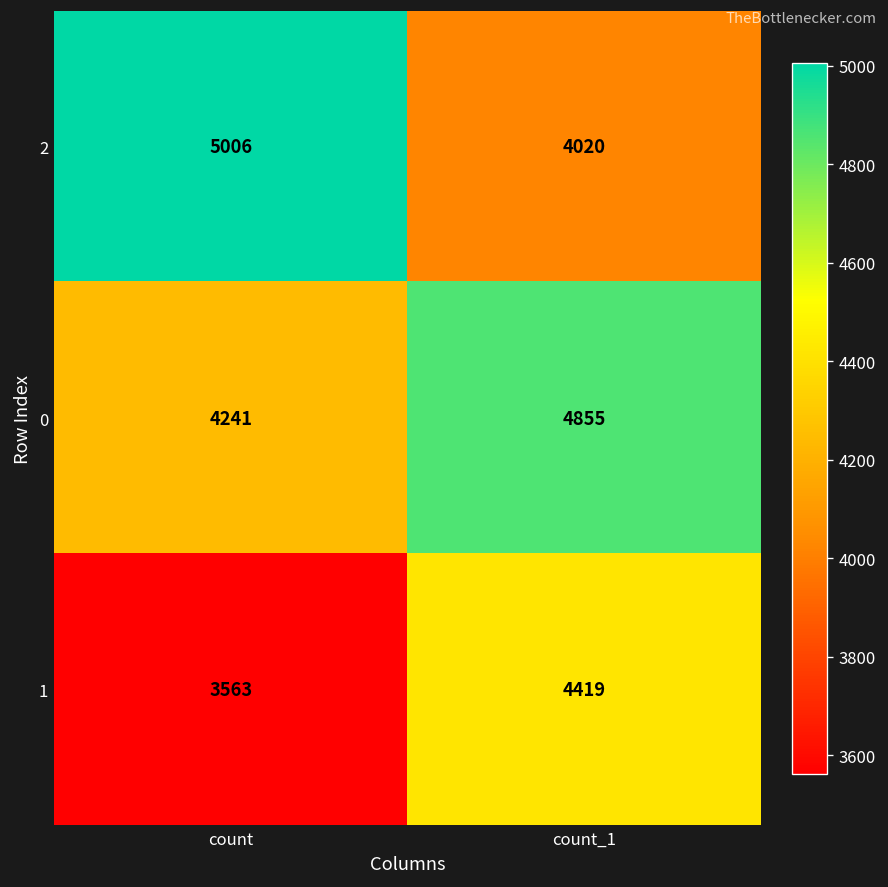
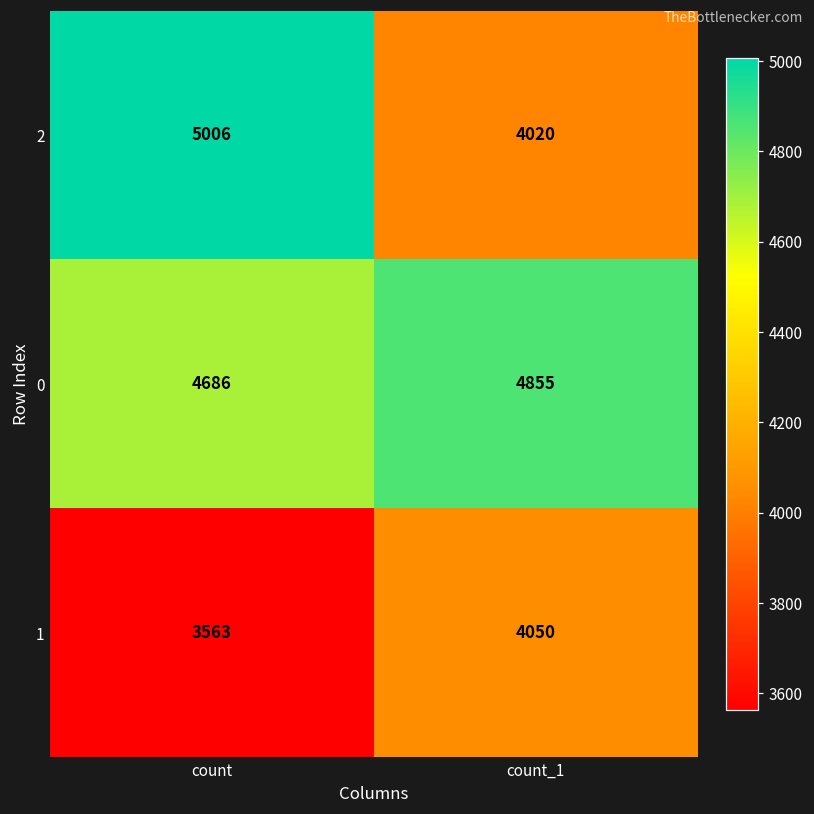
0, count: 4241 -> 4686
1, count_1: 4419 -> 4050
